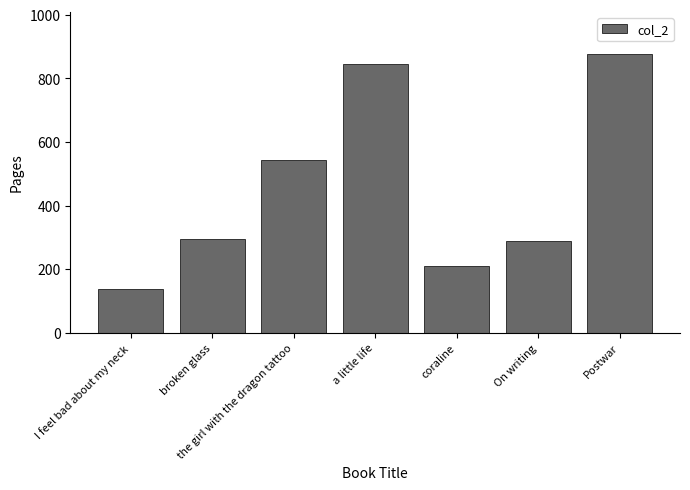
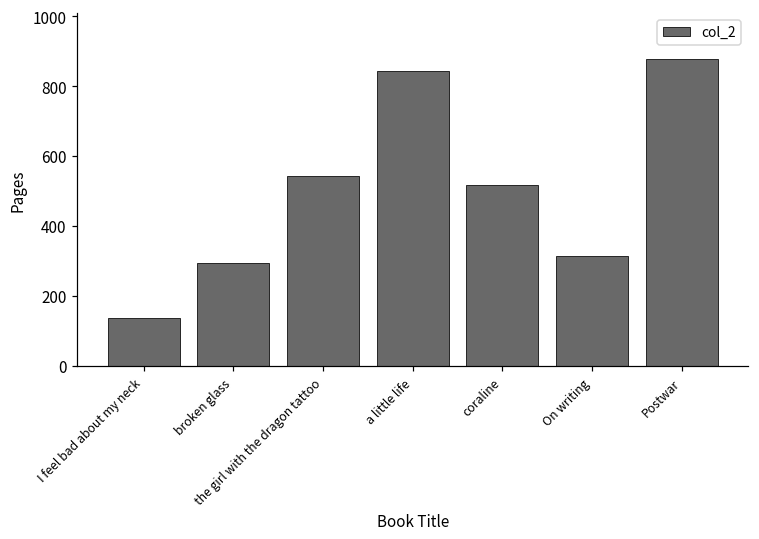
coraline: 210 -> 520
On writing: 290 -> 320
